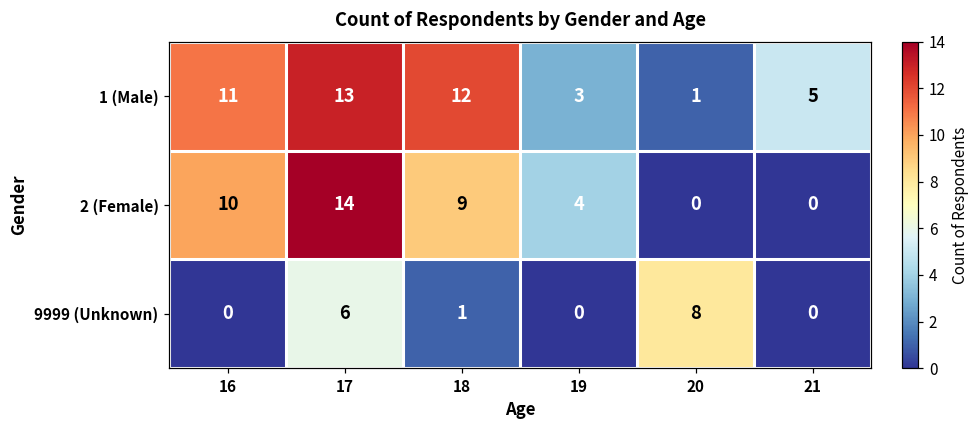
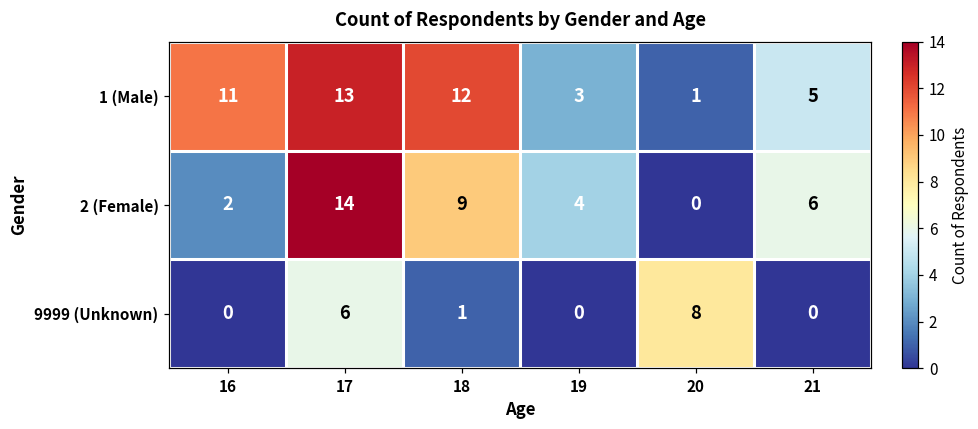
2 (Female), 16: 10 -> 2
2 (Female), 21: 0 -> 6
